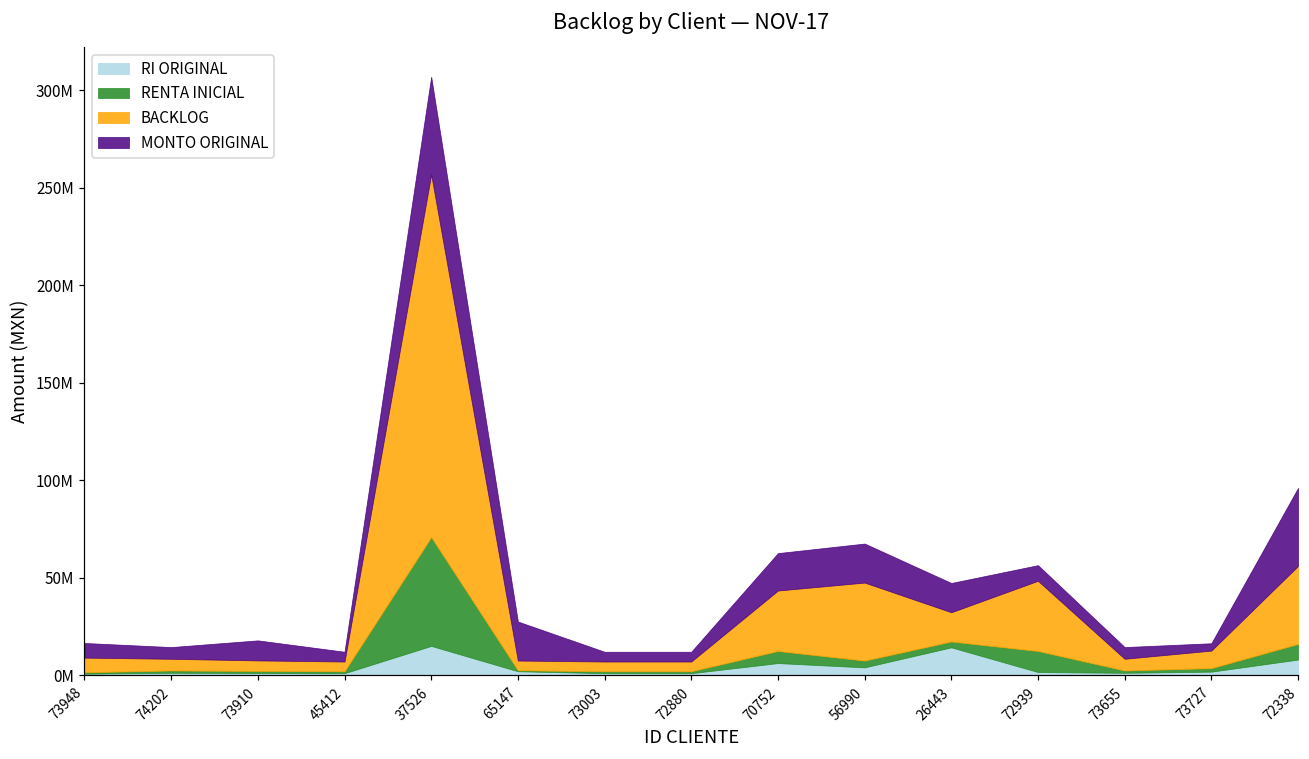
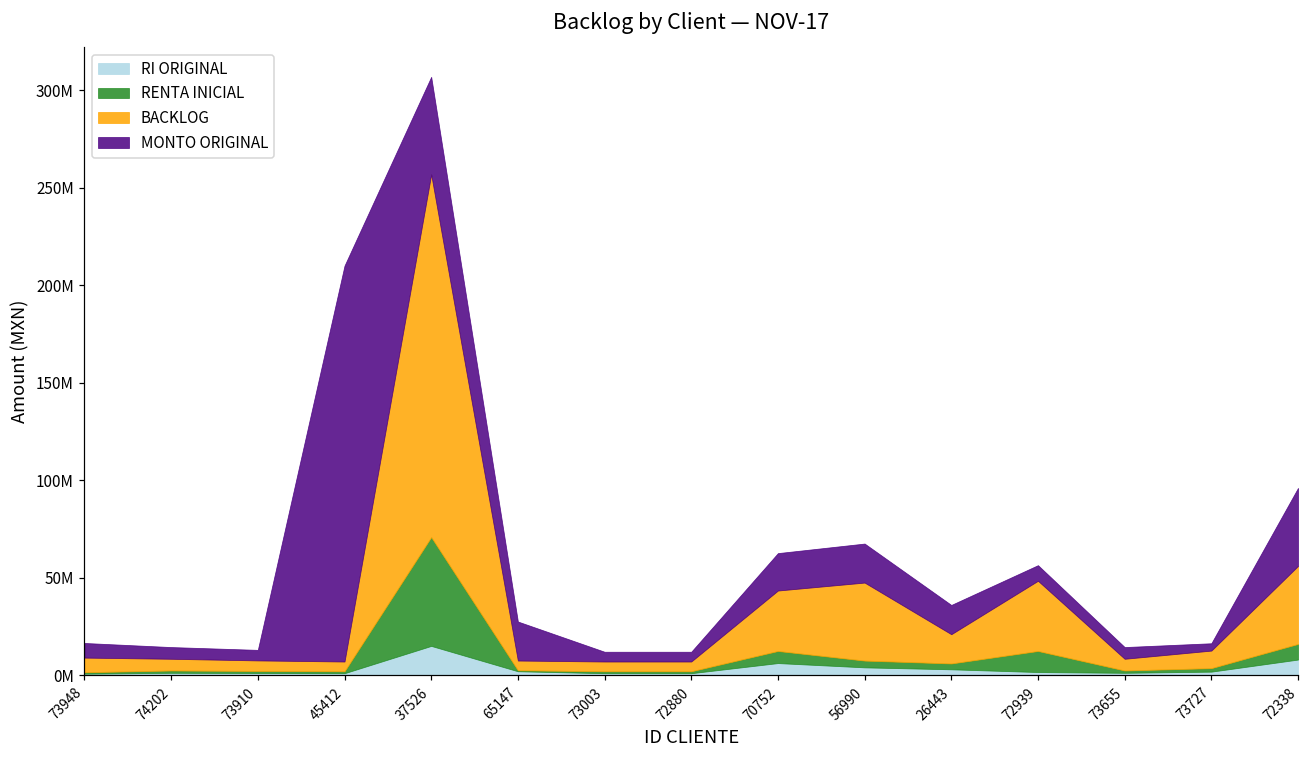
MONTO ORIGINAL, 73910: 10000000 -> 5000000
MONTO ORIGINAL, 45412: 5000000 -> 203000000
RI ORIGINAL, 26443: 14000000 -> 3000000
